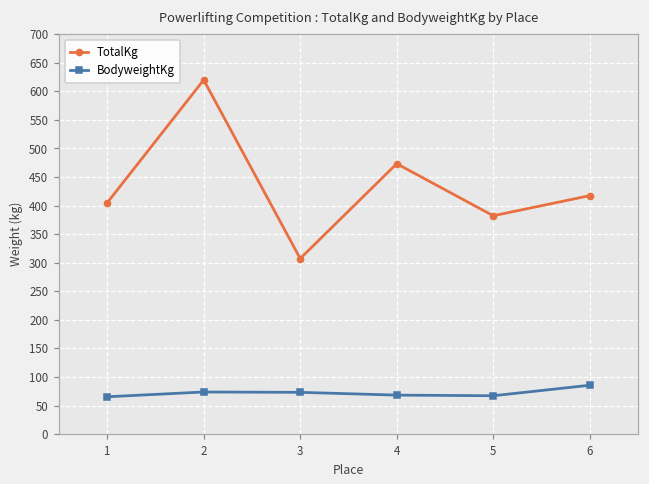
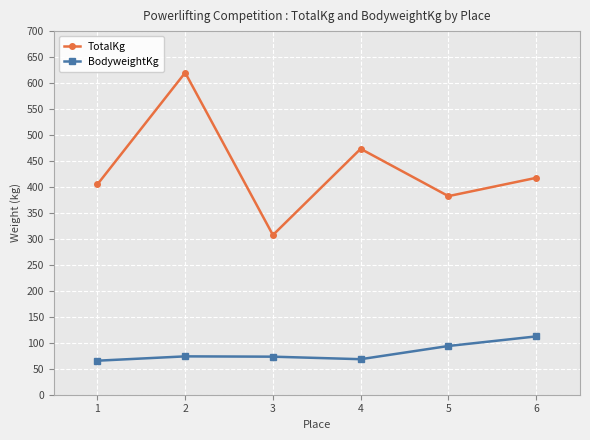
BodyweightKg, 5: 70 -> 90
BodyweightKg, 6: 90 -> 110
